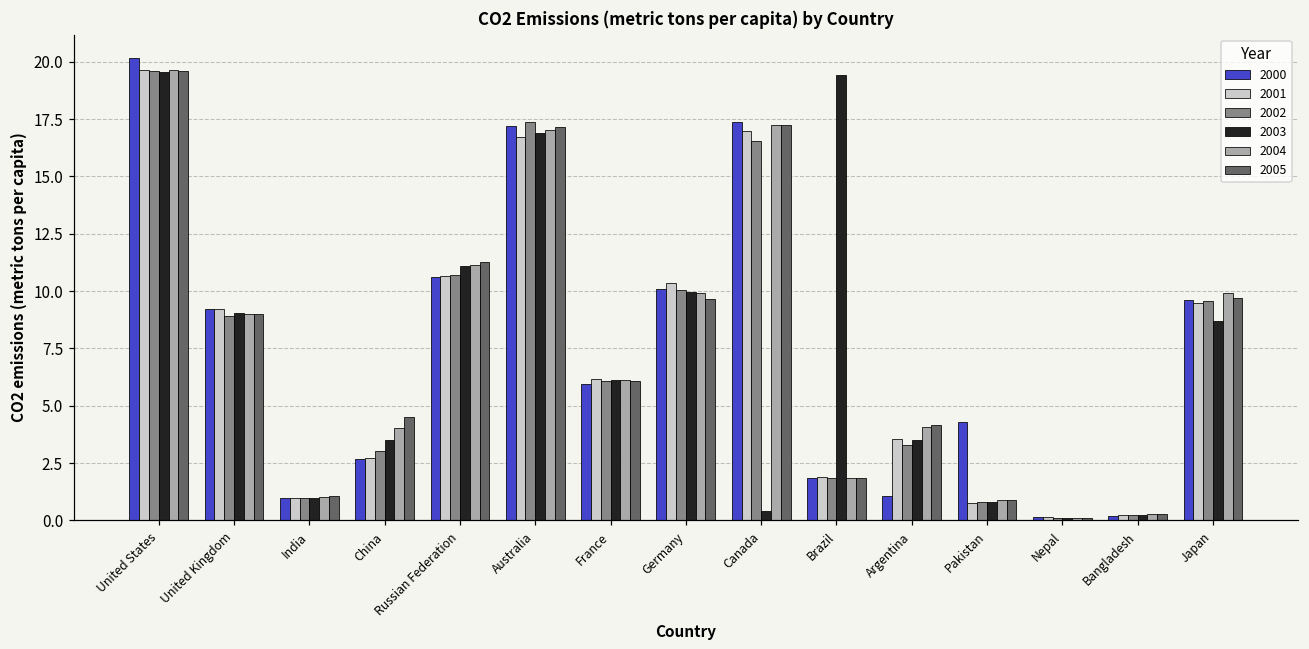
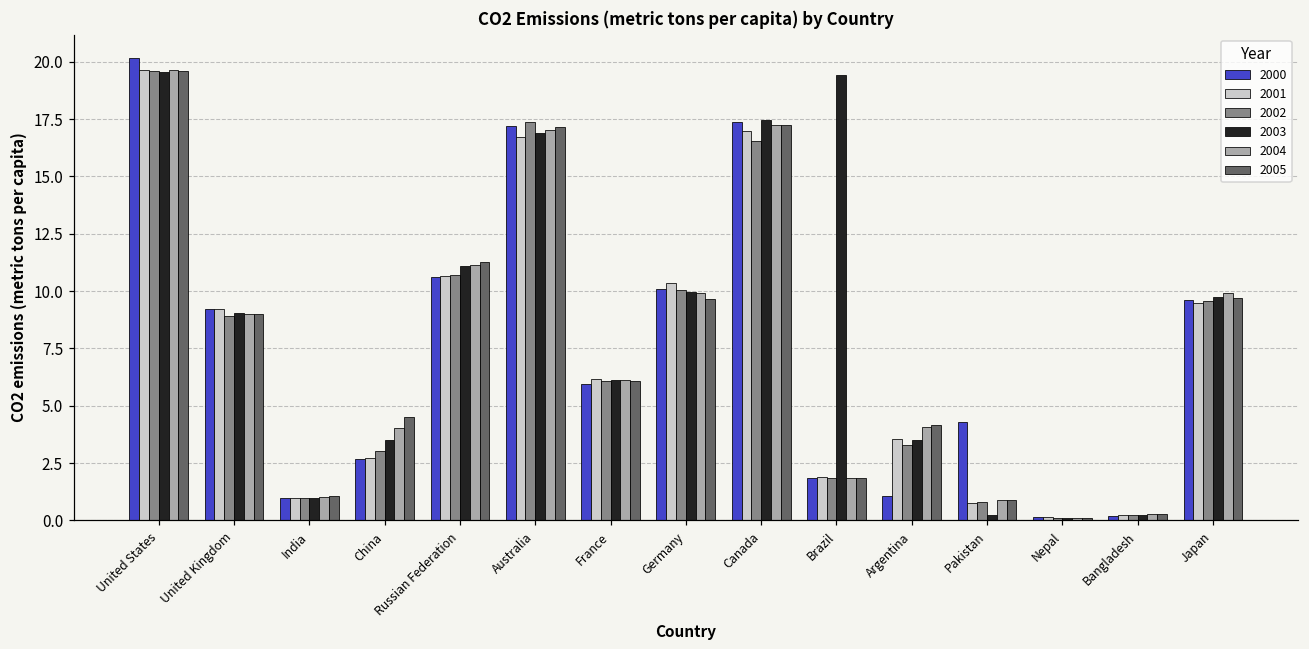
2003, Canada: 0.4 -> 17.5
2003, Pakistan: 0.8 -> 0.2
2003, Japan: 8.7 -> 9.7
